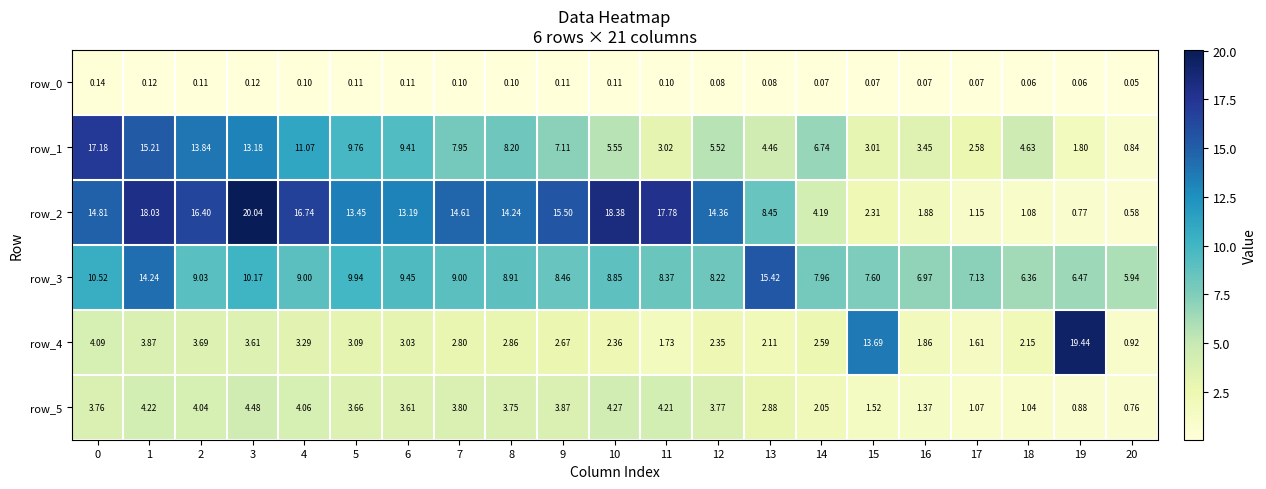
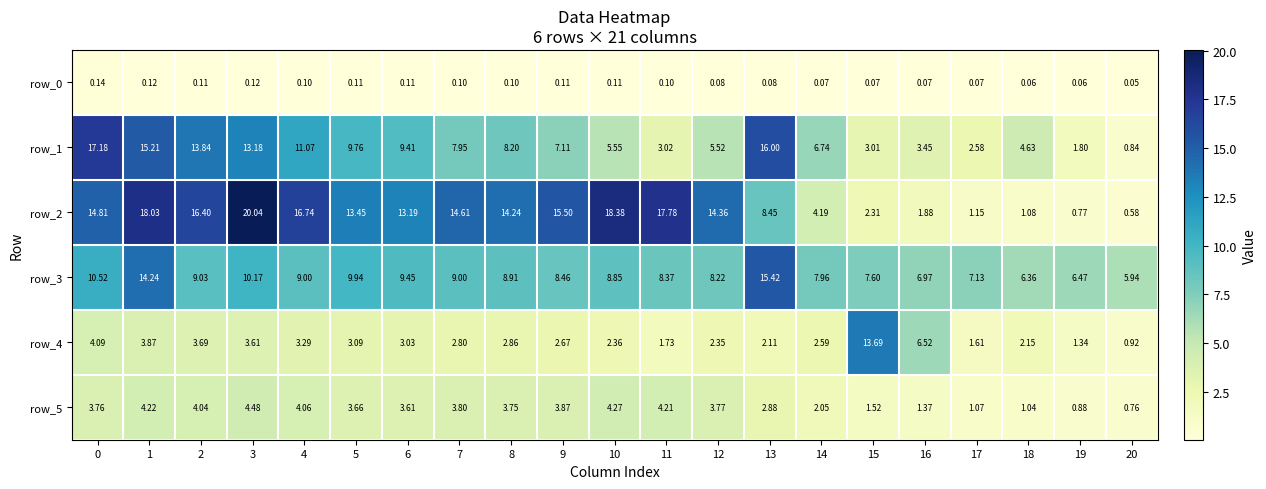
row_1, 13: 4.46 -> 16.00
row_4, 16: 1.86 -> 6.52
row_4, 19: 19.44 -> 1.34
